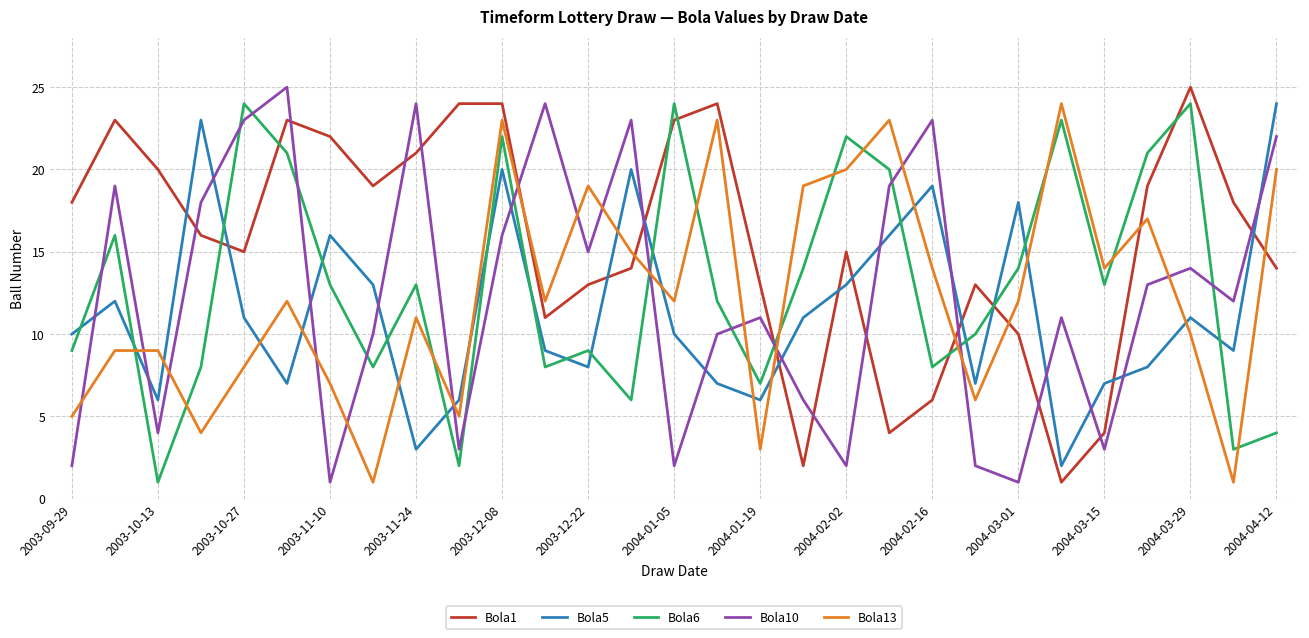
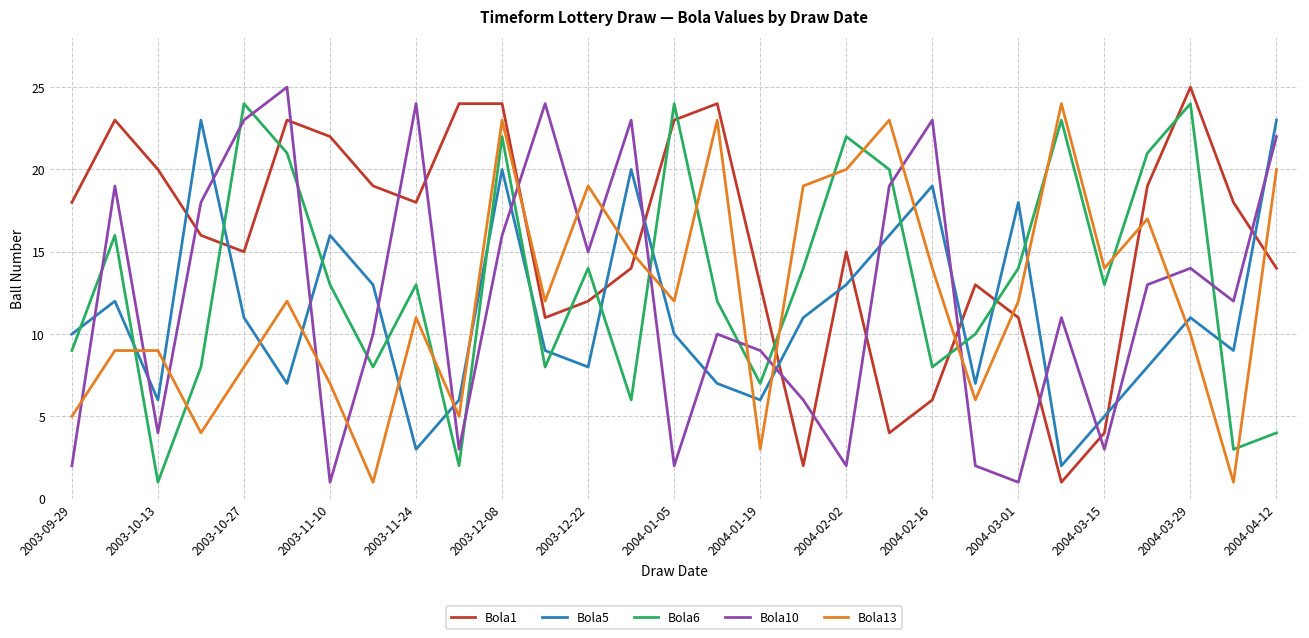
Bola1, 2003-11-24: 21 -> 18
Bola1, 2003-12-22: 13 -> 12
Bola6, 2003-12-22: 9 -> 14
Bola10, 2004-01-19: 11 -> 9
Bola1, 2004-03-01: 10 -> 11
Bola5, 2004-03-15: 7 -> 5
Bola5, 2004-04-12: 24 -> 23
